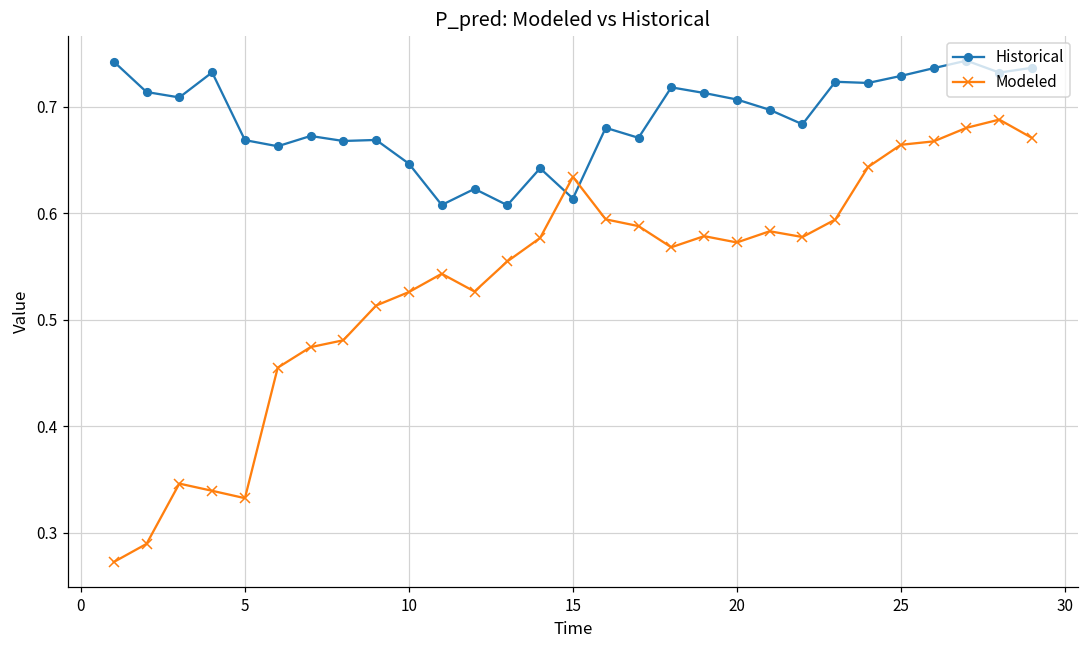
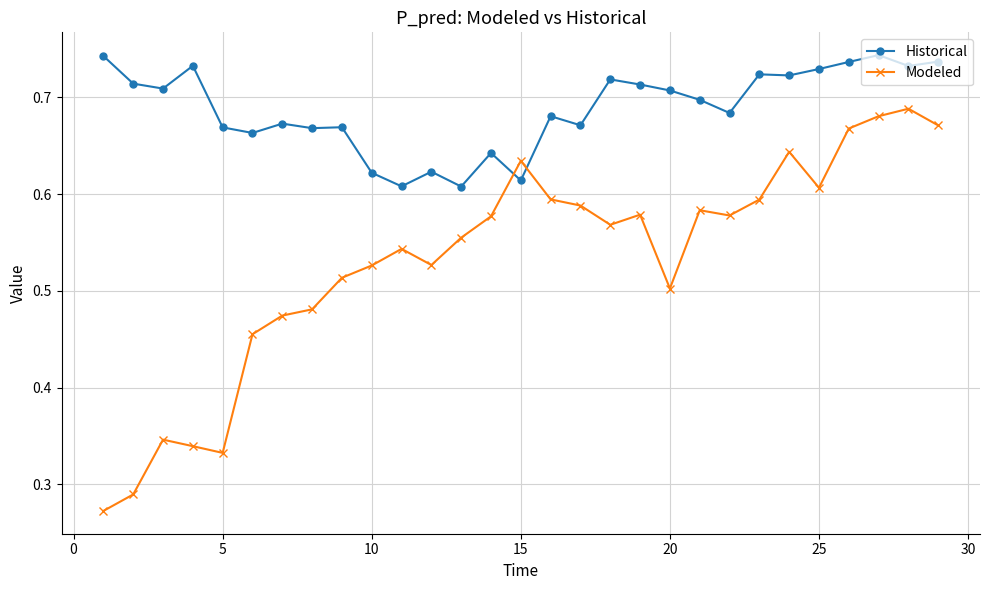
Historical, 10: 0.65 -> 0.62
Modeled, 20: 0.57 -> 0.50
Modeled, 25: 0.66 -> 0.61
